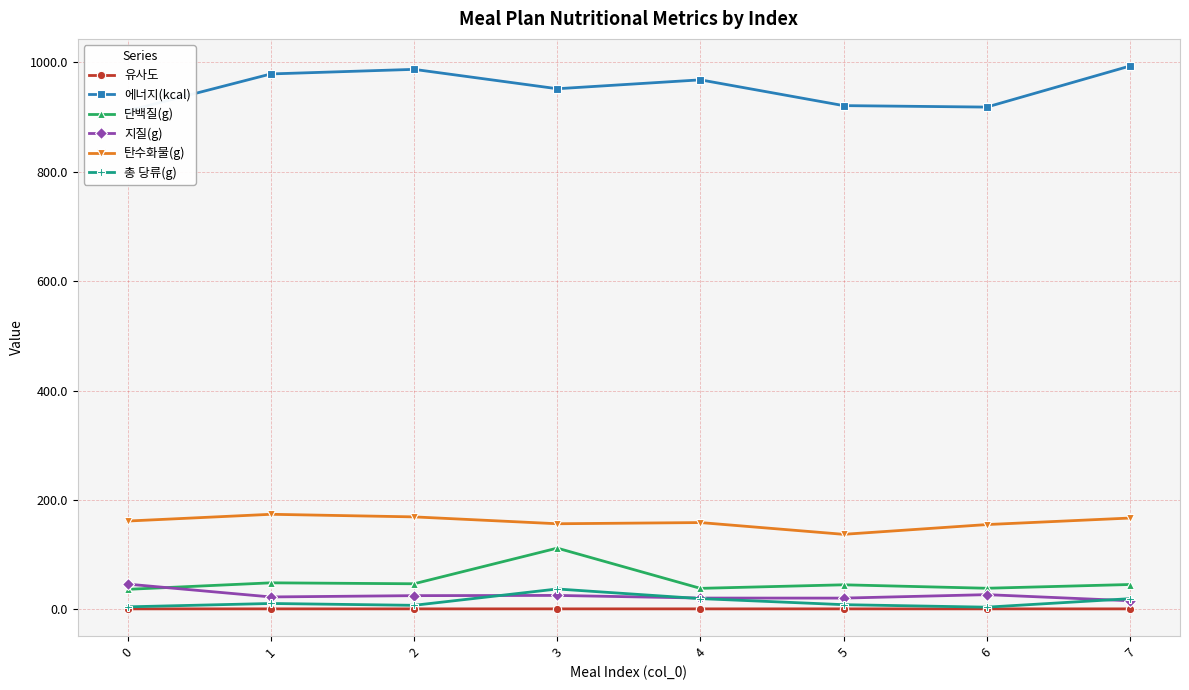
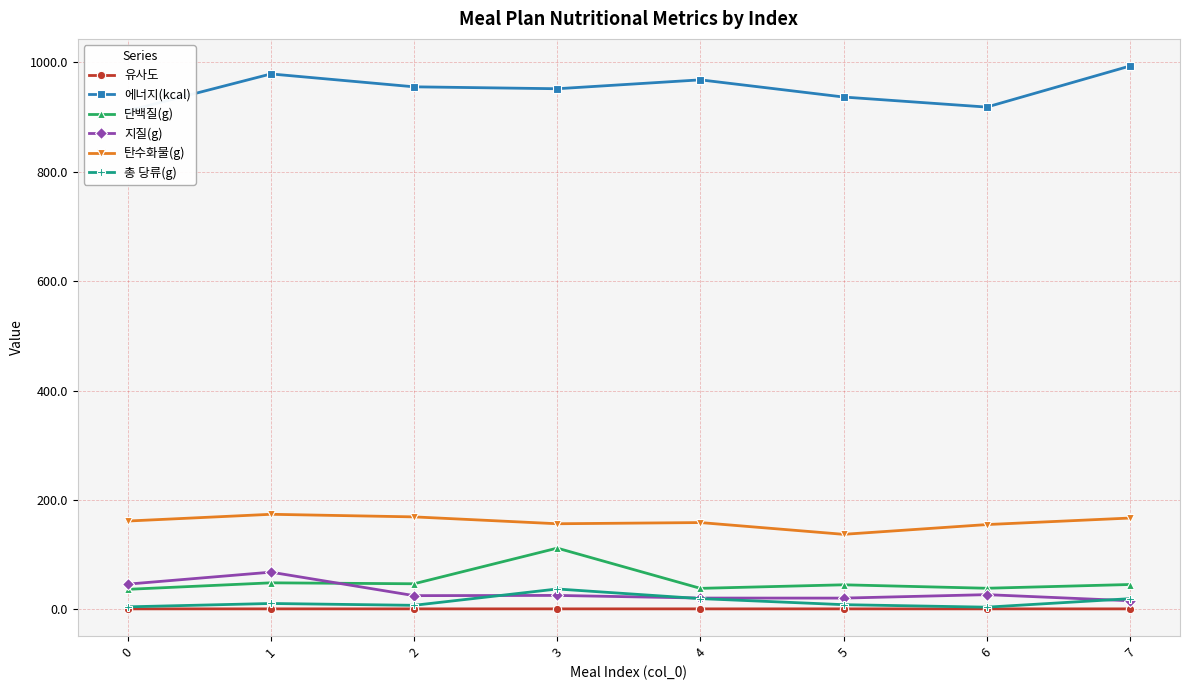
지질(g), 1: 20 -> 70
에너지(kcal), 2: 990 -> 960
에너지(kcal), 5: 920 -> 940
